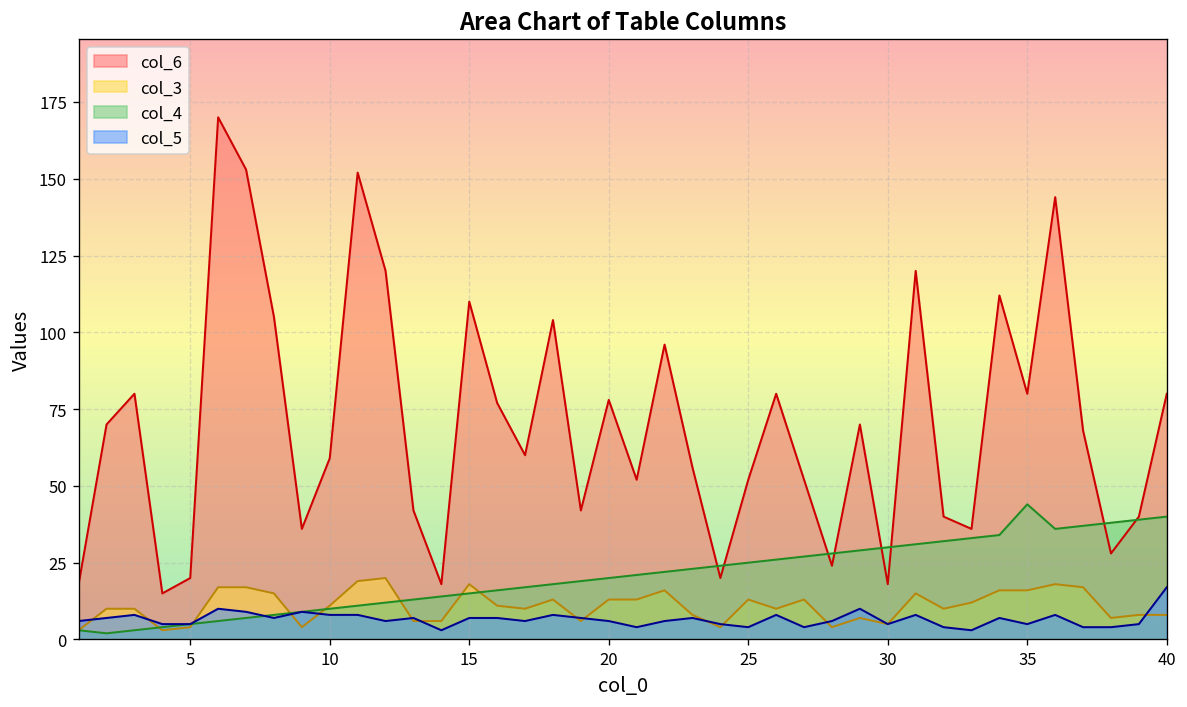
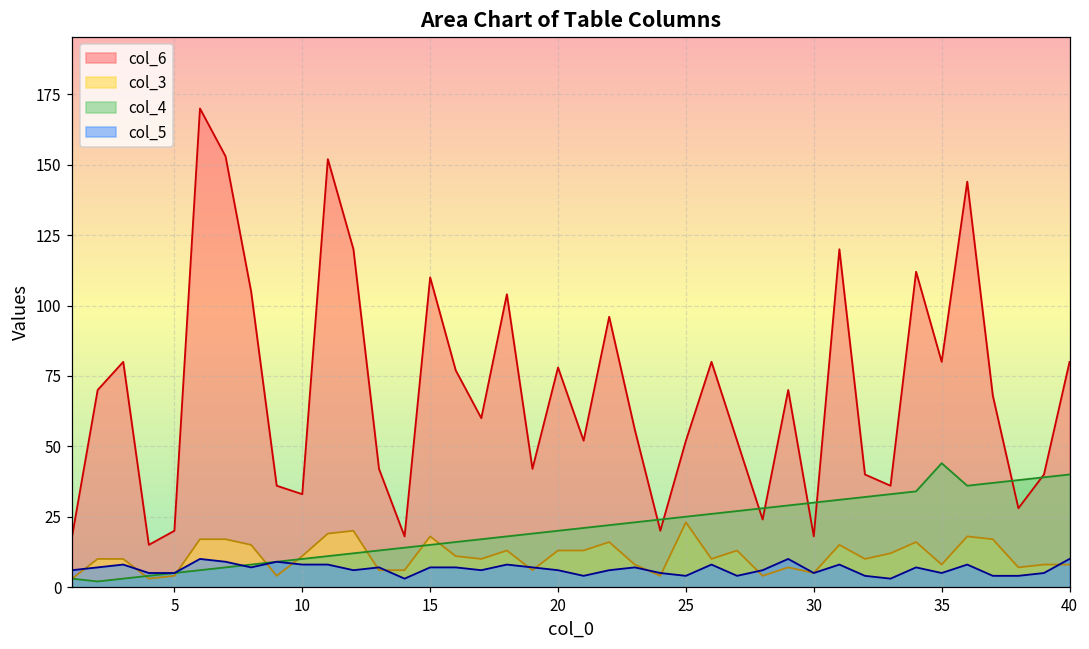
col_6, 10: 59 -> 33
col_3, 25: 13 -> 23
col_3, 35: 16 -> 8
col_5, 40: 17 -> 10
